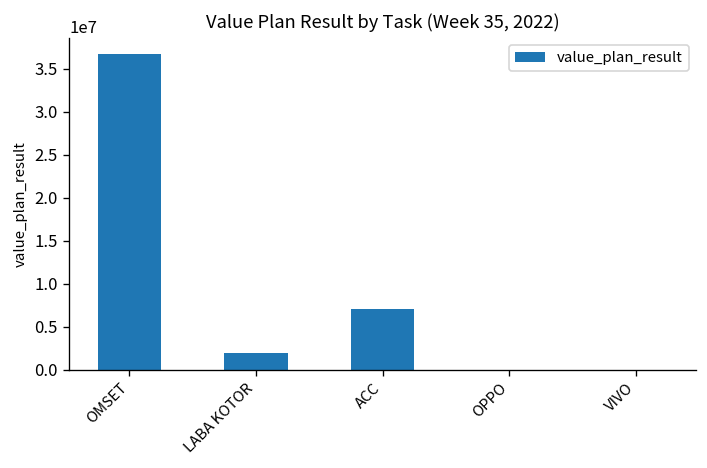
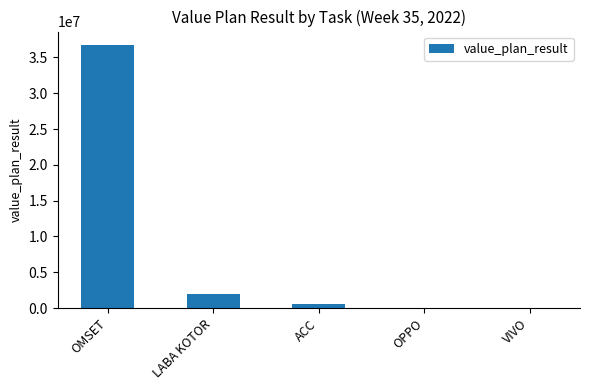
ACC: 7000000 -> 1000000
